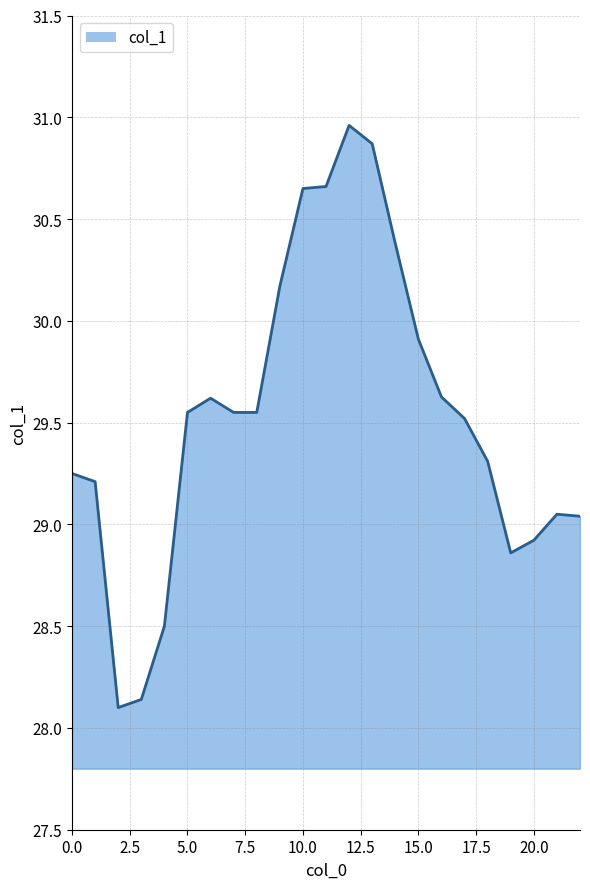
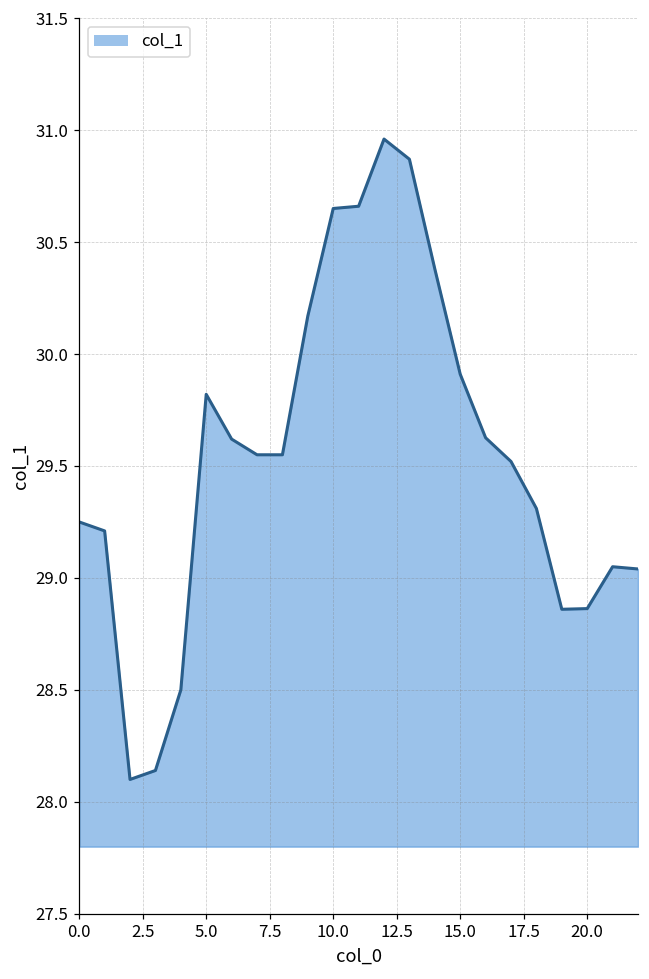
5.0: 29.55 -> 29.82
20.0: 28.92 -> 28.86
